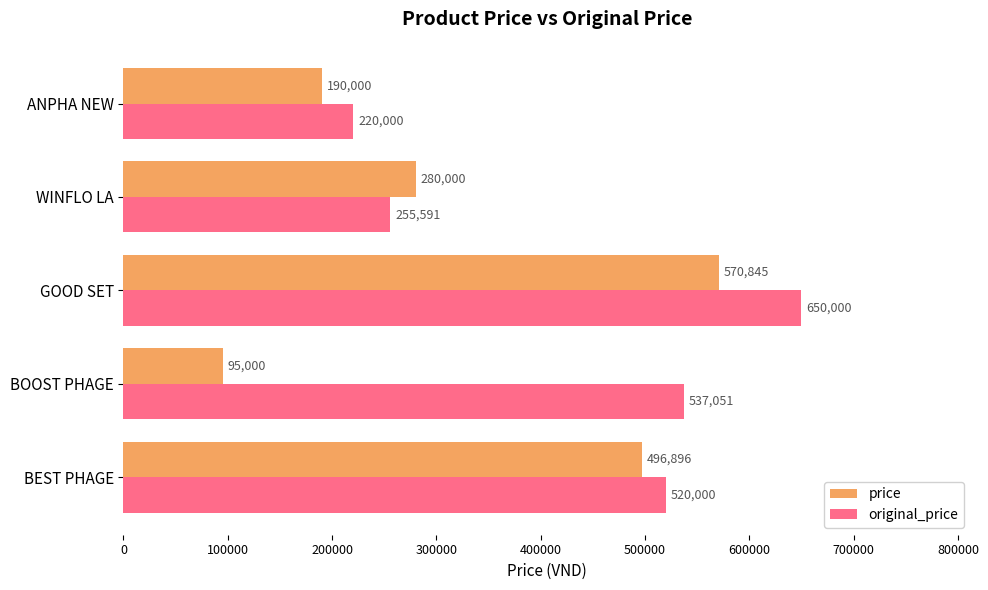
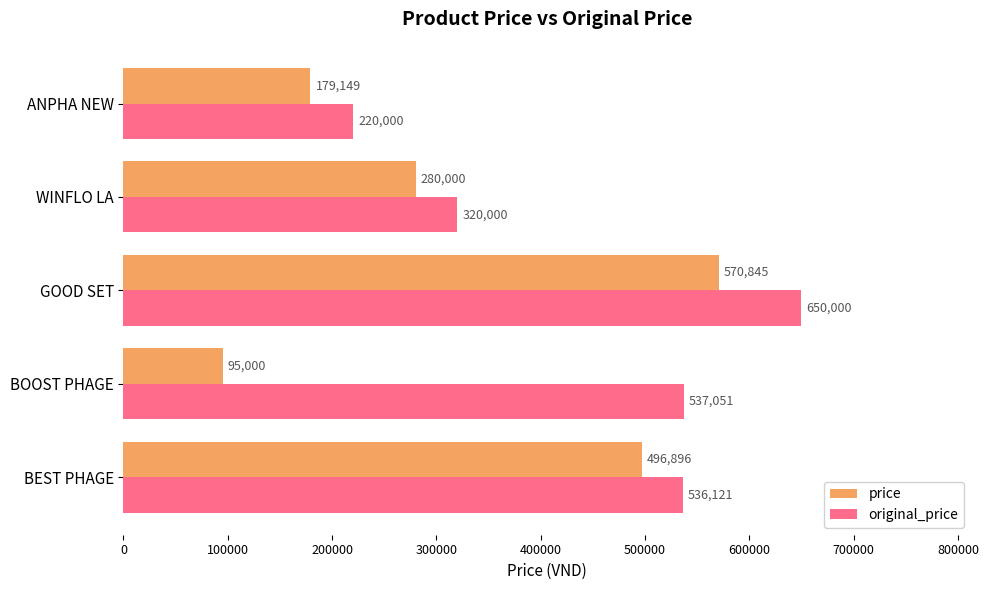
price, ANPHA NEW: 190,000 -> 179,149
original_price, WINFLO LA: 255,591 -> 320,000
original_price, BEST PHAGE: 520,000 -> 536,121
